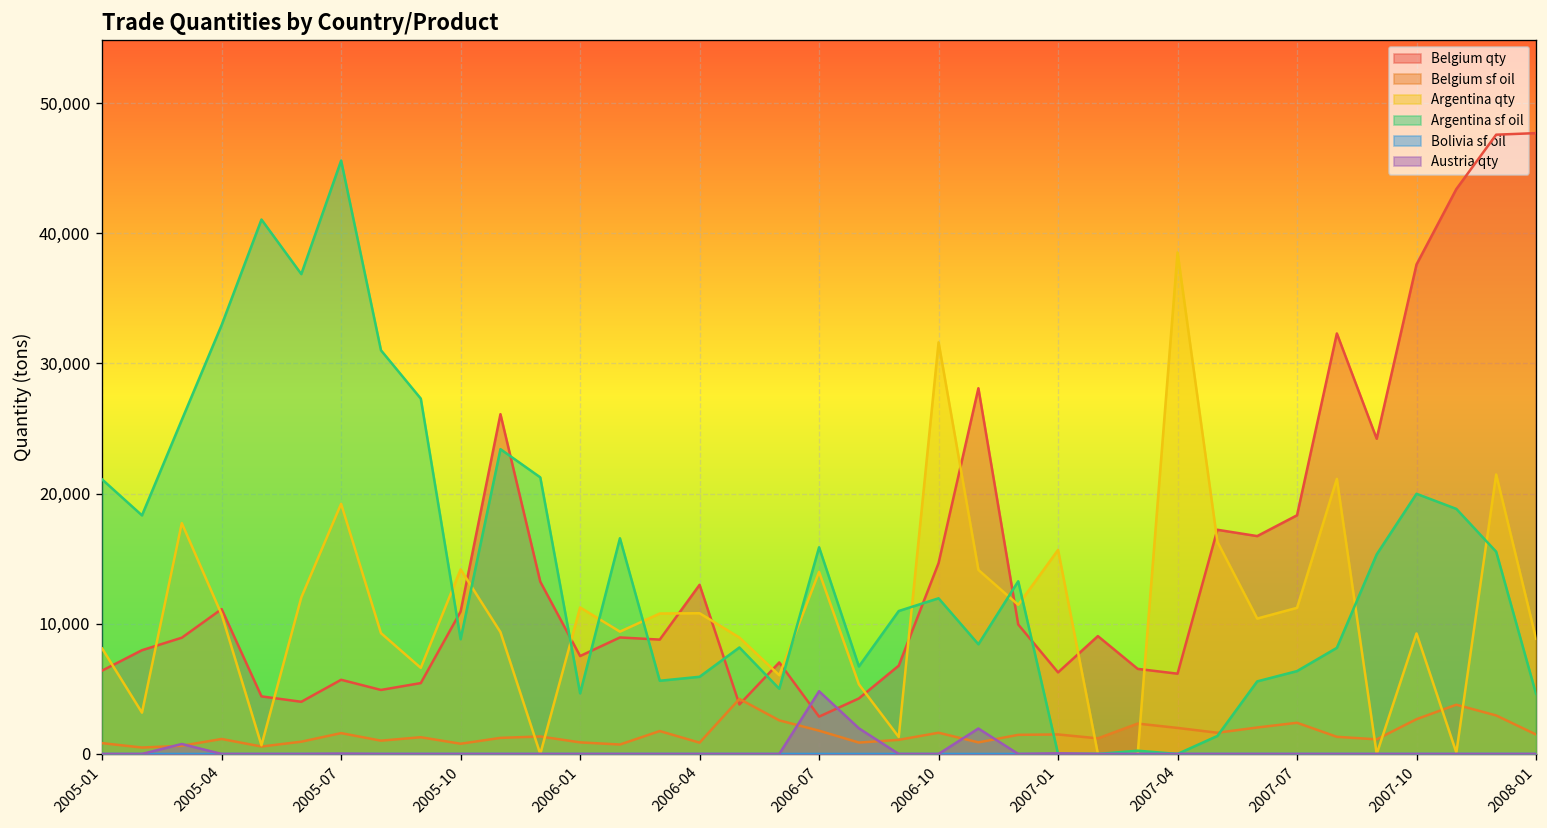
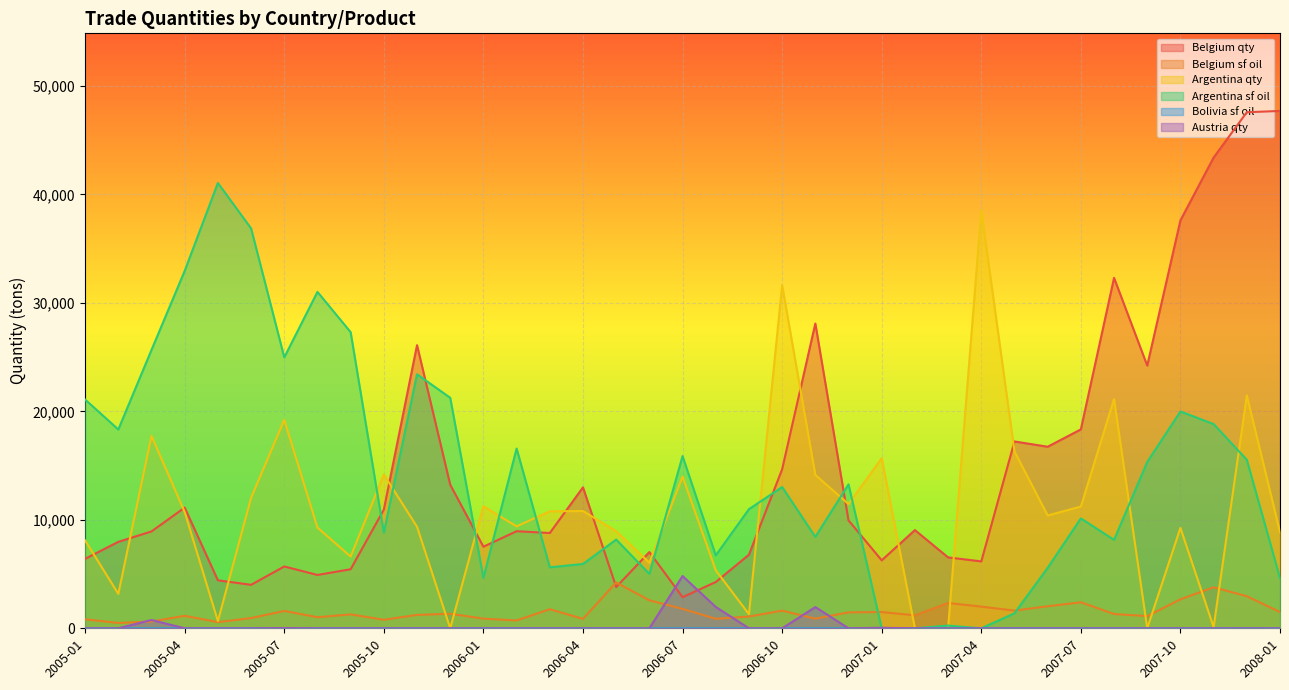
Argentina sf oil, 2005-07: 45,600 -> 25,000
Argentina sf oil, 2006-10: 12,000 -> 13,000
Argentina sf oil, 2007-07: 6,400 -> 10,100
